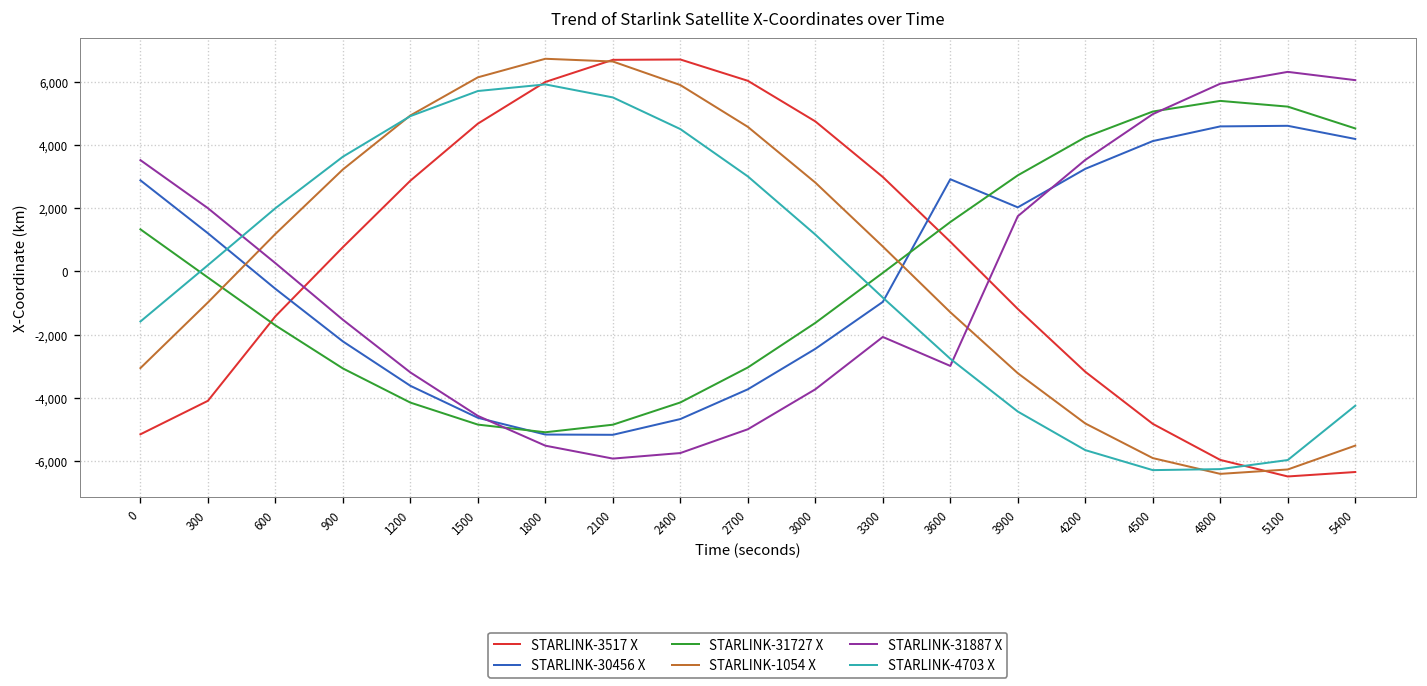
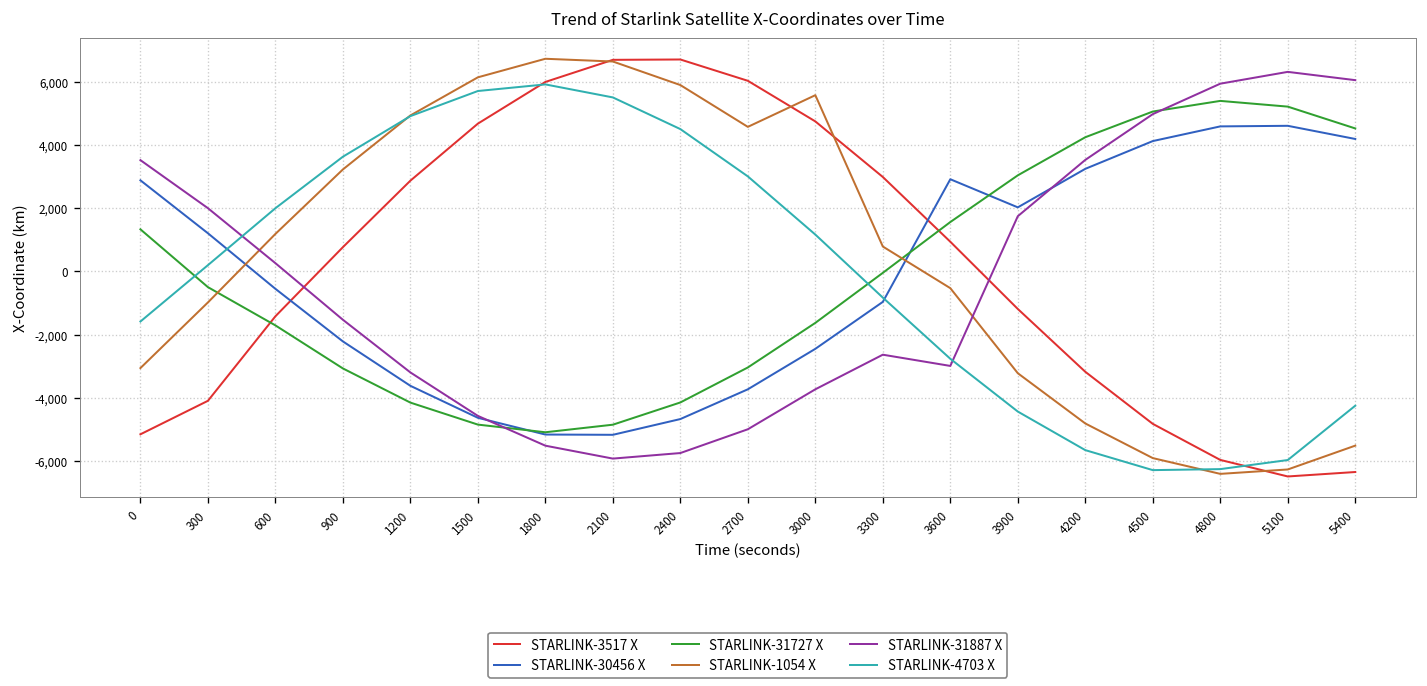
STARLINK-31727 X, 300: -200 -> -500
STARLINK-1054 X, 3000: 2,800 -> 5,600
STARLINK-31887 X, 3300: -2,100 -> -2,600
STARLINK-1054 X, 3600: -1,300 -> -500
